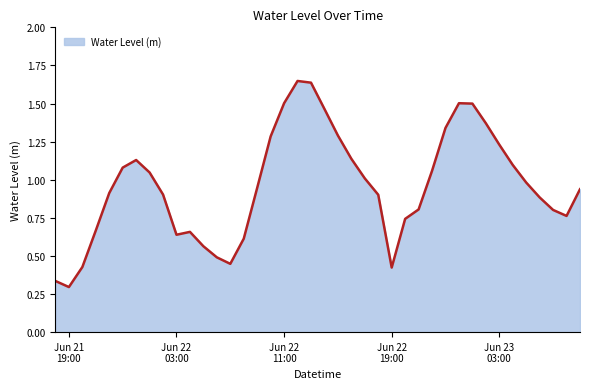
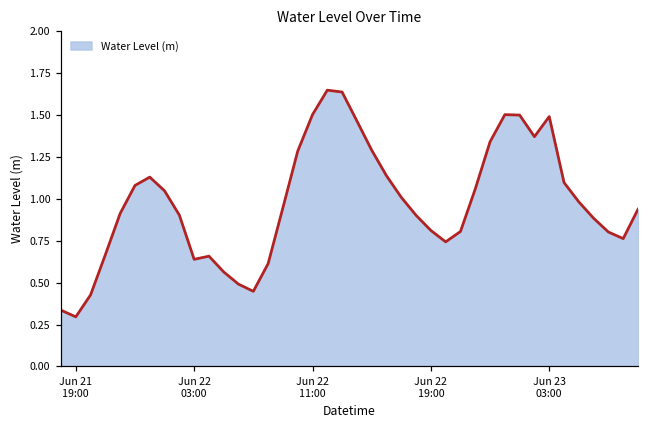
Jun 22 19:00: 0.42 -> 0.81
Jun 23 03:00: 1.23 -> 1.49
